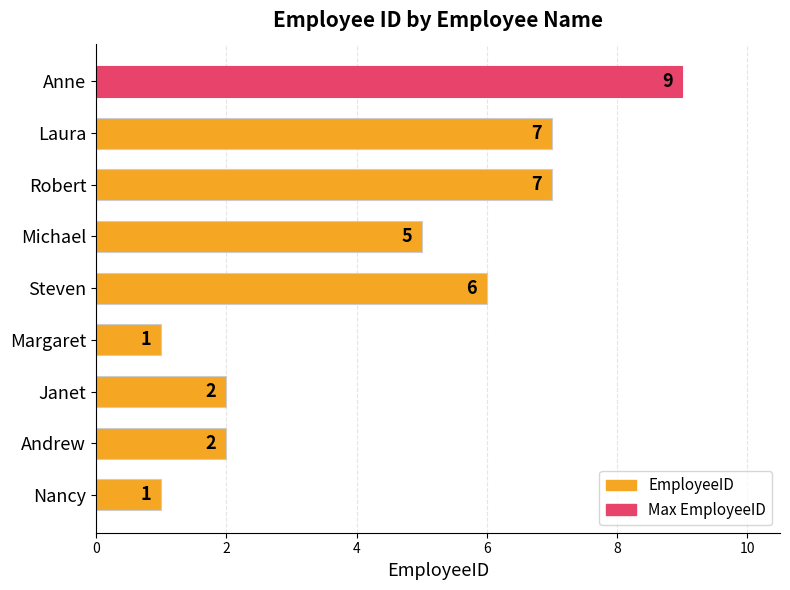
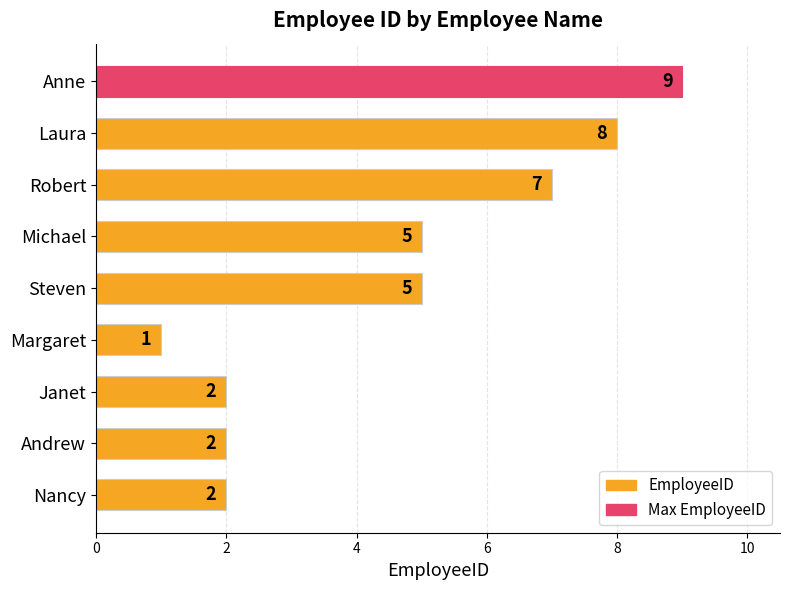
Laura: 7 -> 8
Steven: 6 -> 5
Nancy: 1 -> 2
